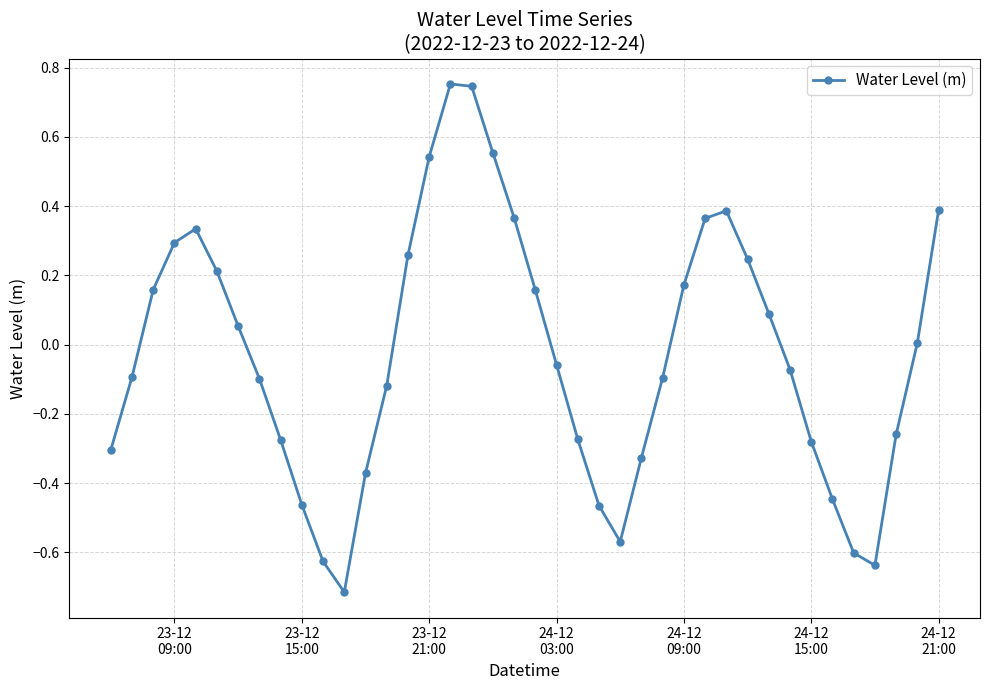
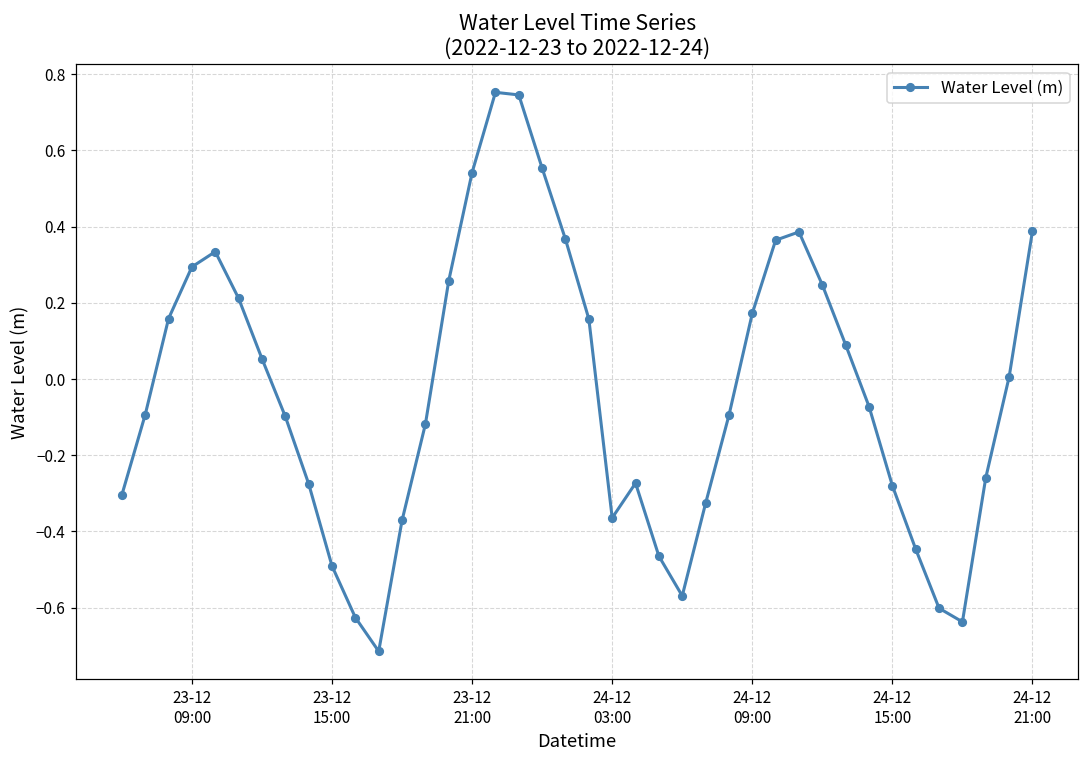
23-12 15:00: -0.46 -> -0.49
24-12 03:00: -0.06 -> -0.36
